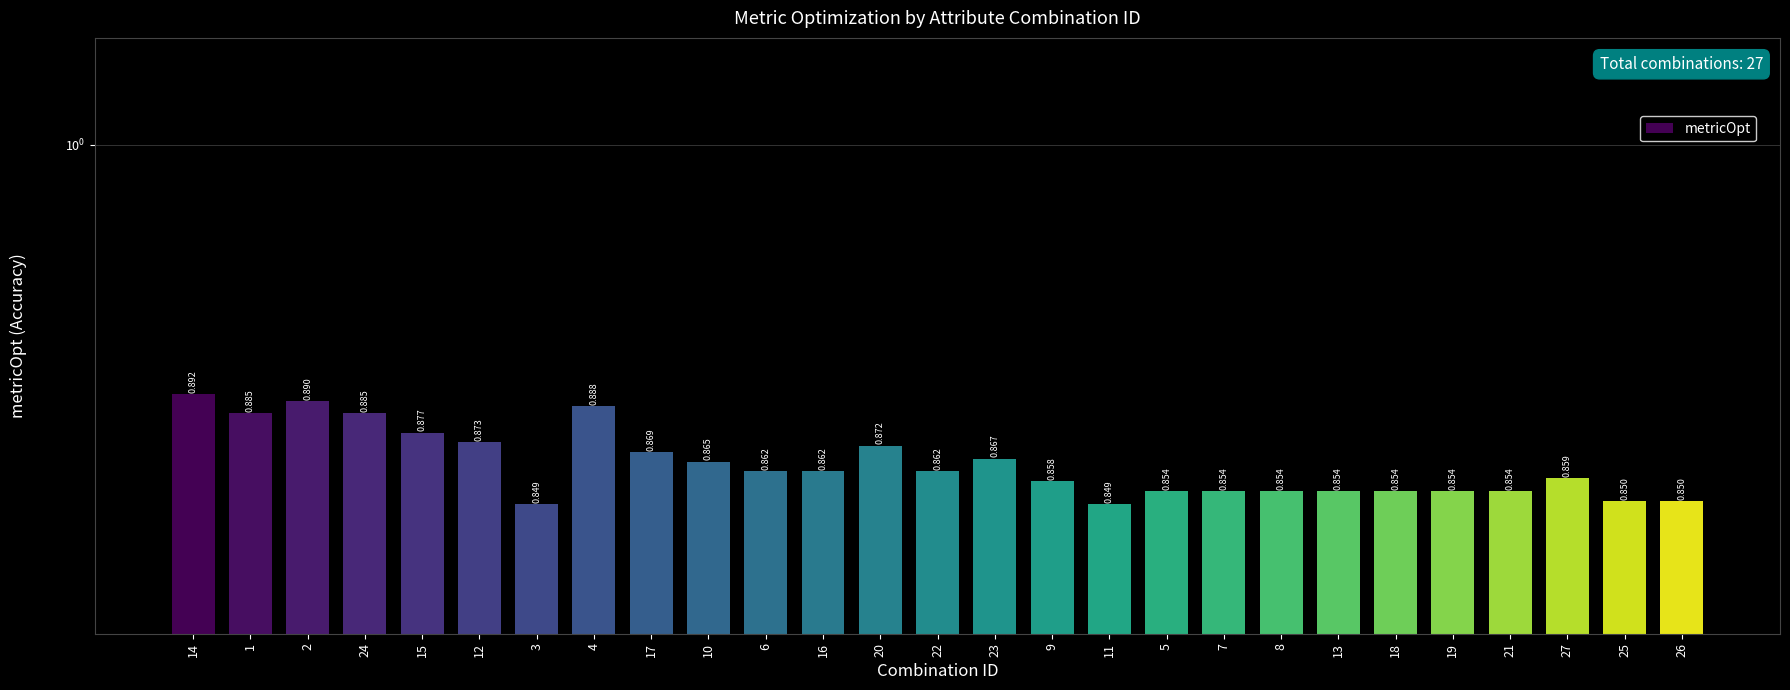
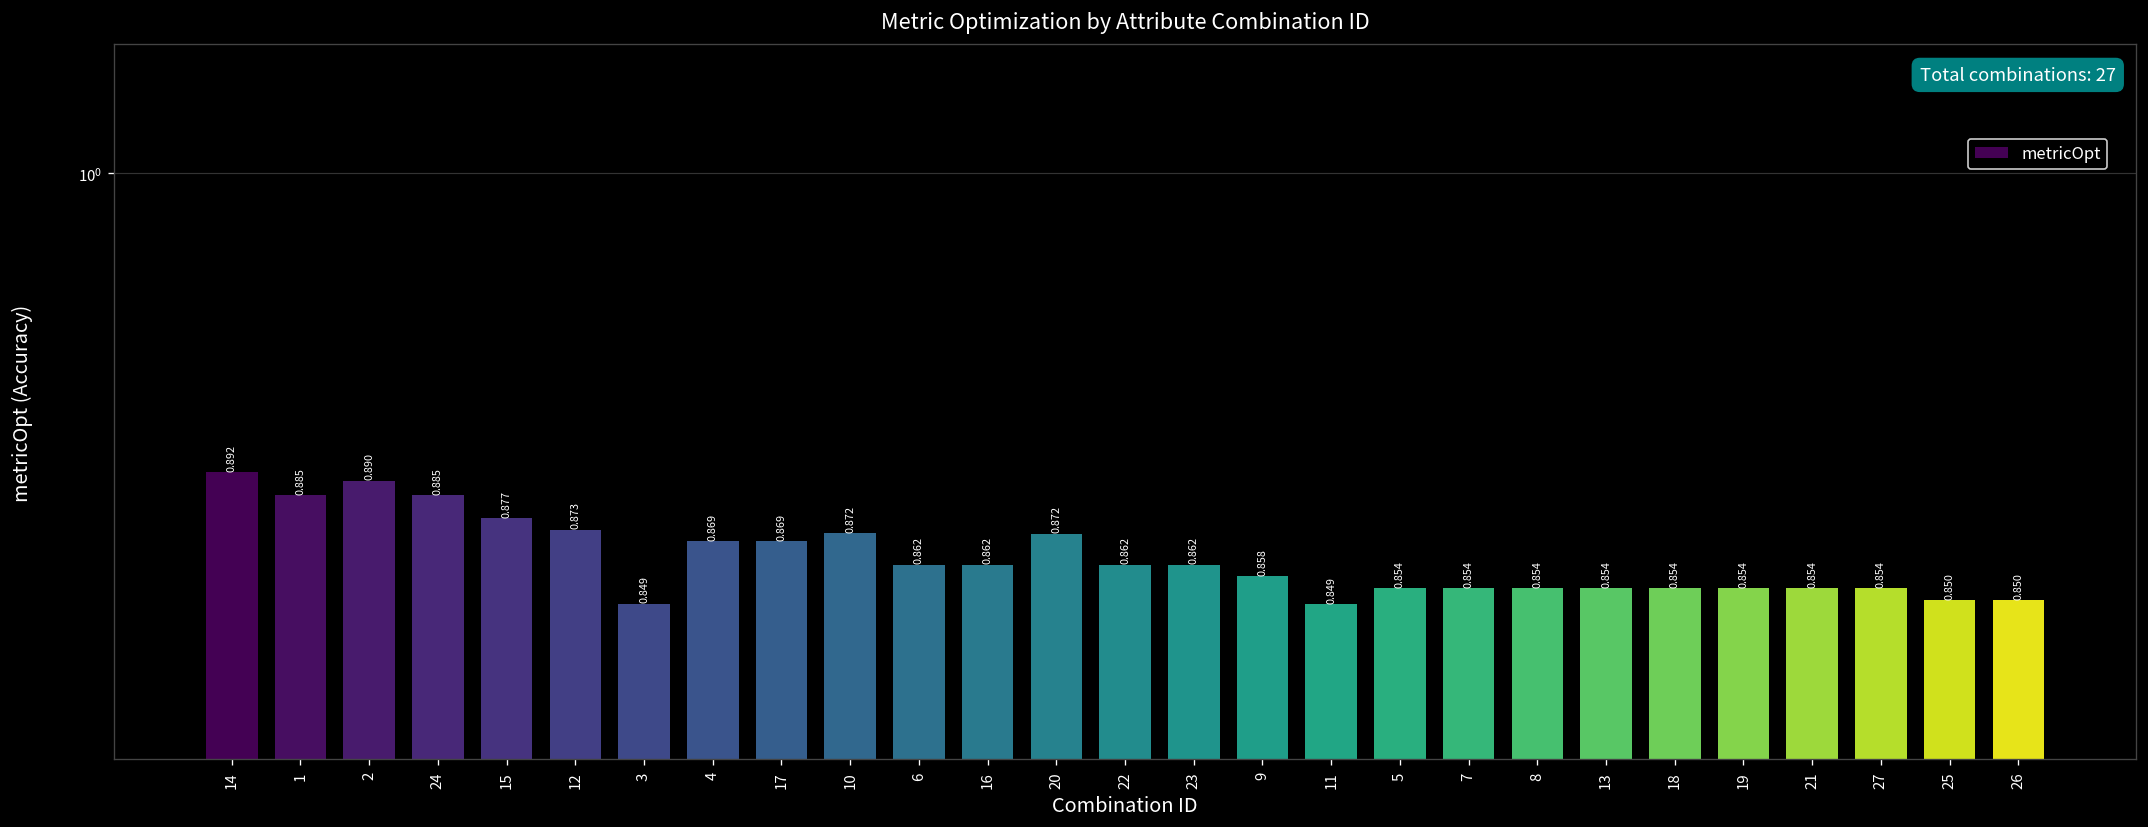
4: 0.888 -> 0.869
10: 0.865 -> 0.872
23: 0.867 -> 0.862
27: 0.859 -> 0.854
